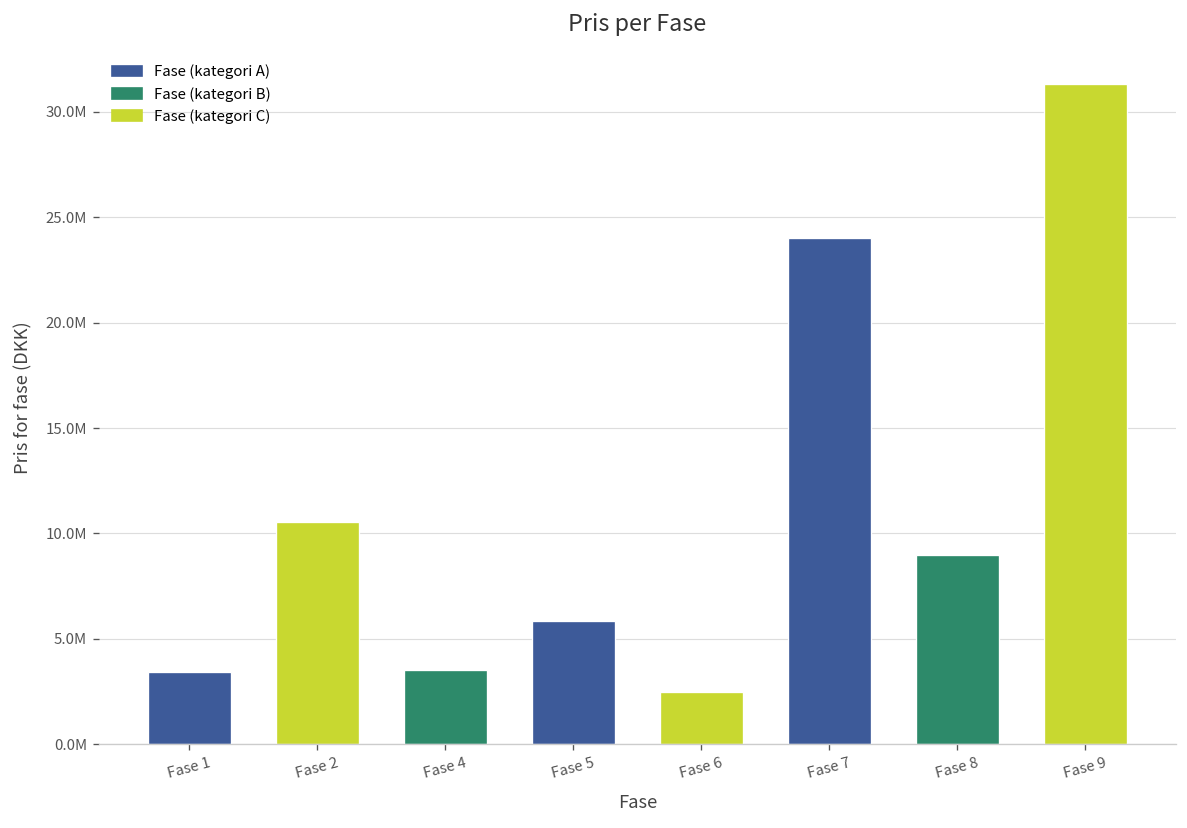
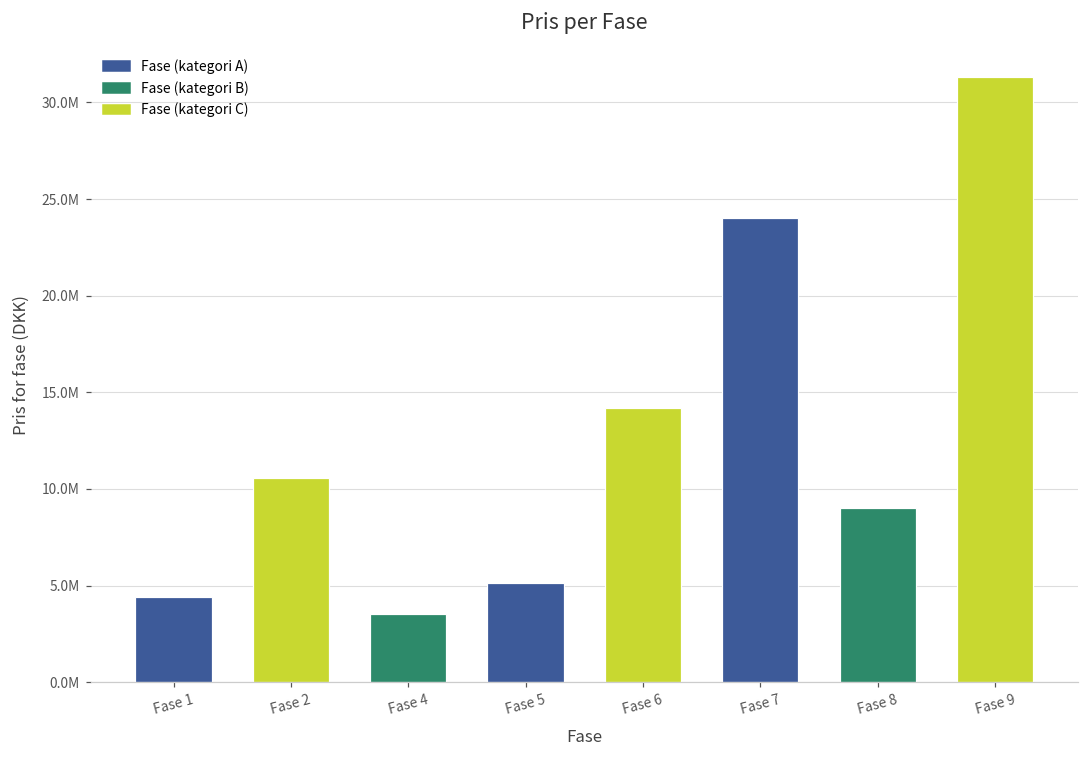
Fase 1: 3400000 -> 4400000
Fase 5: 5800000 -> 5100000
Fase 6: 2500000 -> 14200000
